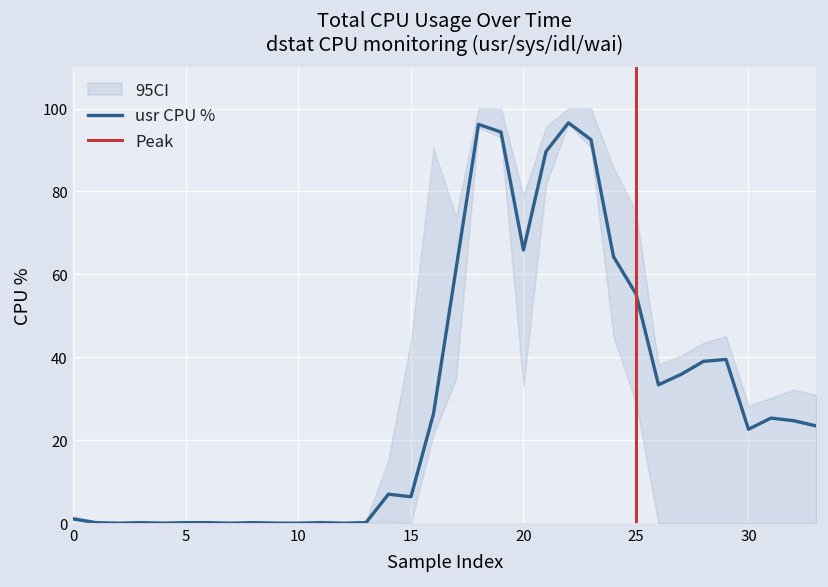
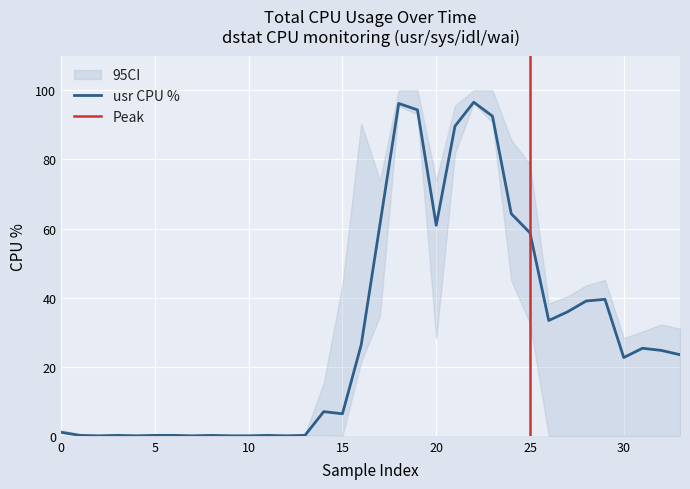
usr CPU %, 20: 66 -> 61
usr CPU %, 25: 55 -> 59
